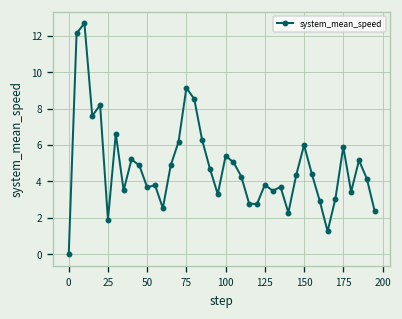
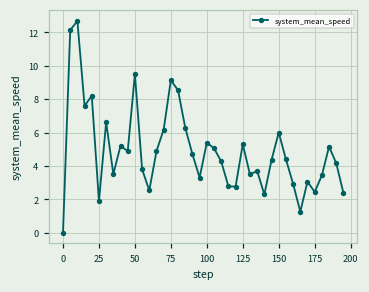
50: 3.7 -> 9.5
125: 3.8 -> 5.3
175: 5.9 -> 2.4
